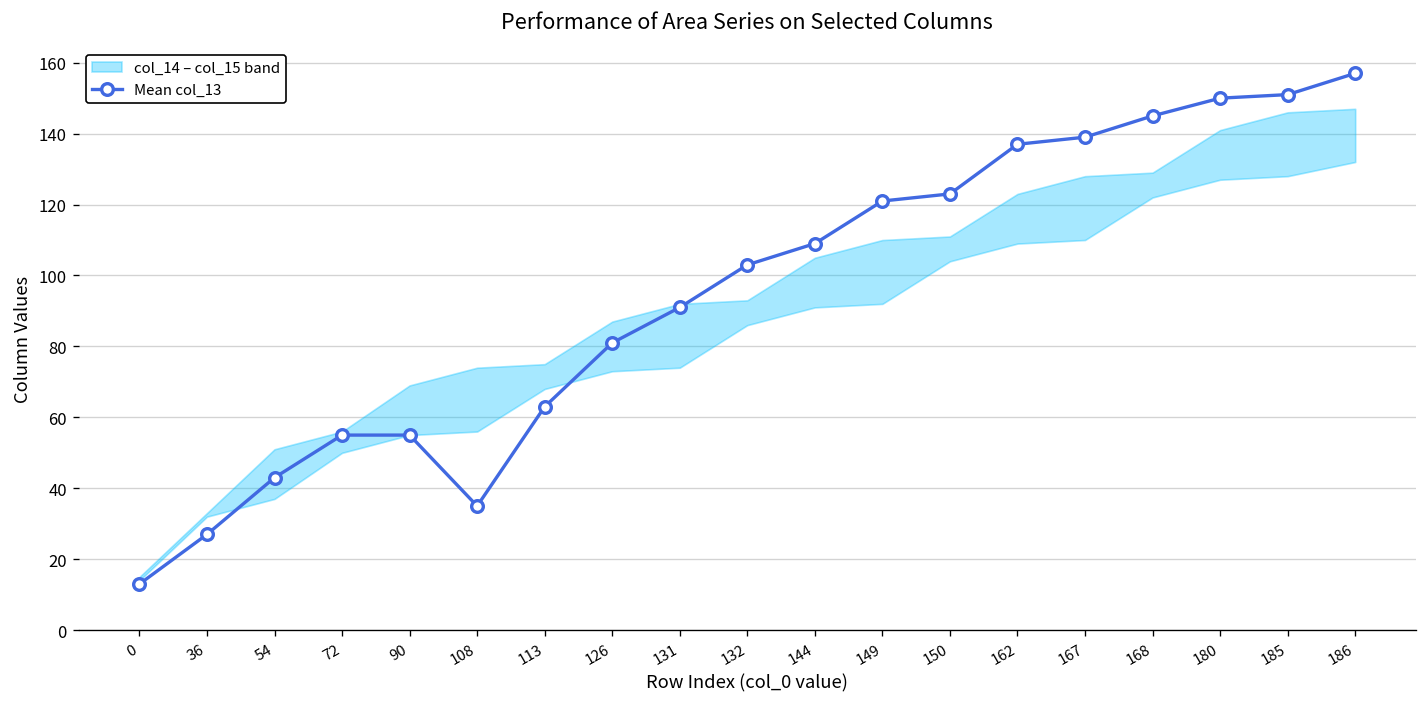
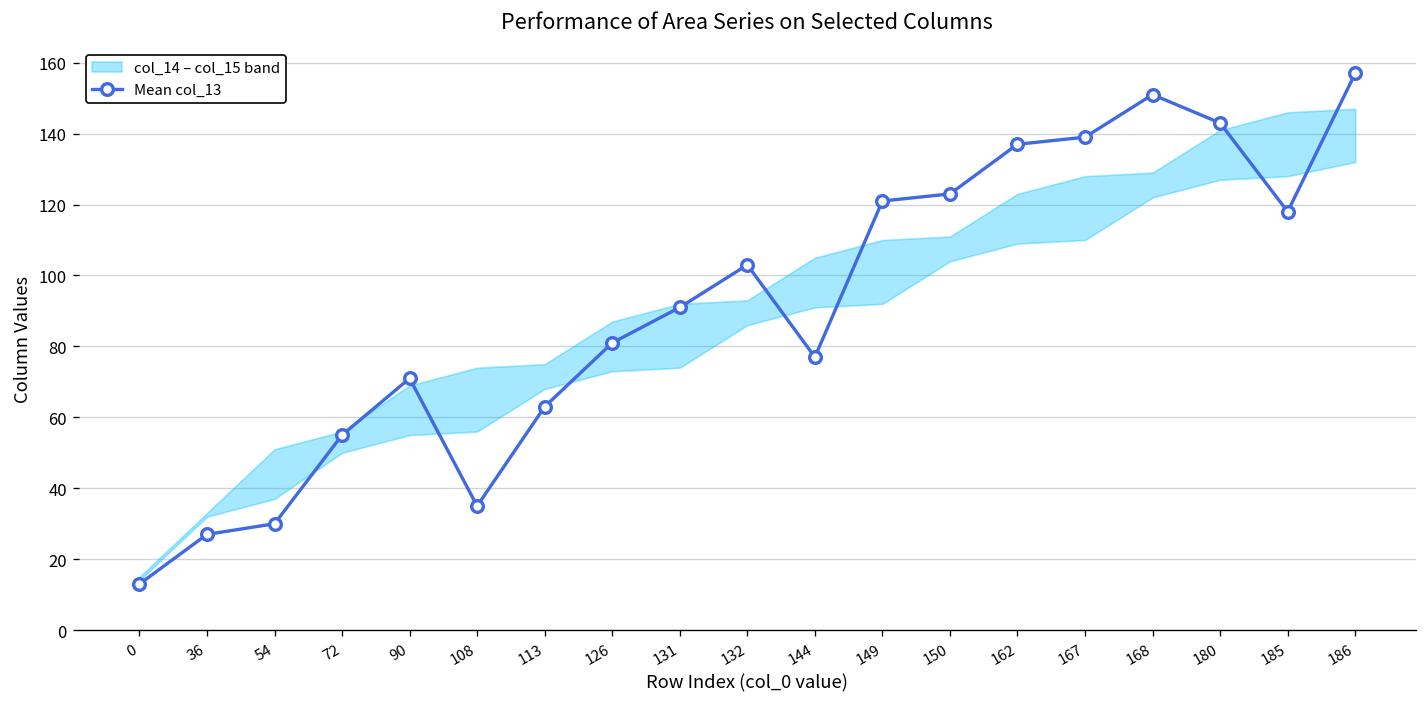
Mean col_13, 54: 43 -> 30
Mean col_13, 90: 55 -> 71
Mean col_13, 144: 109 -> 77
Mean col_13, 168: 145 -> 151
Mean col_13, 180: 150 -> 143
Mean col_13, 185: 151 -> 118
